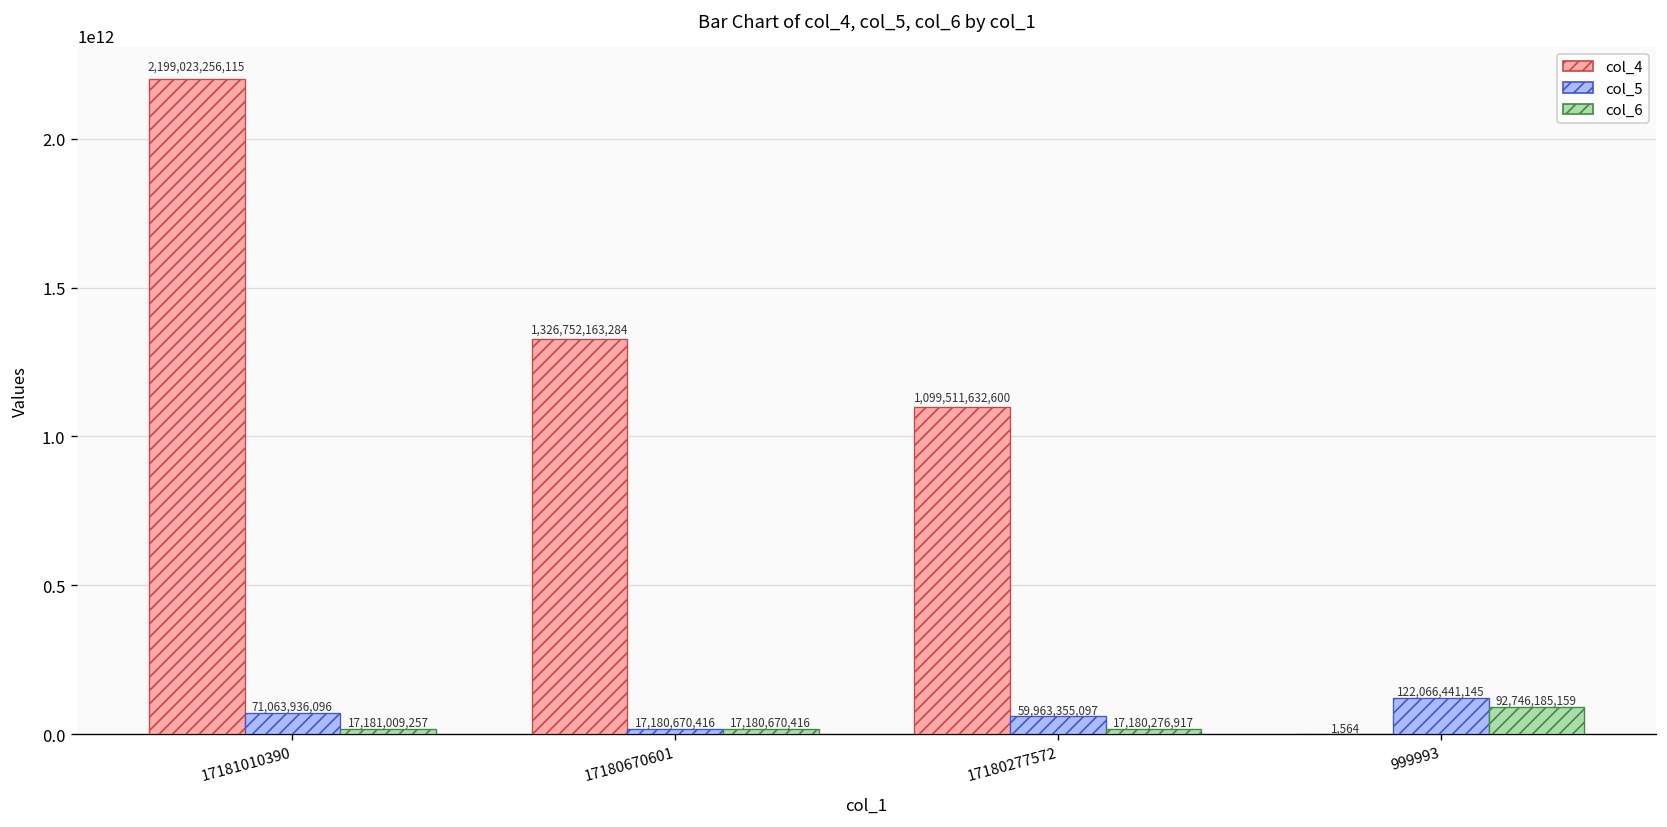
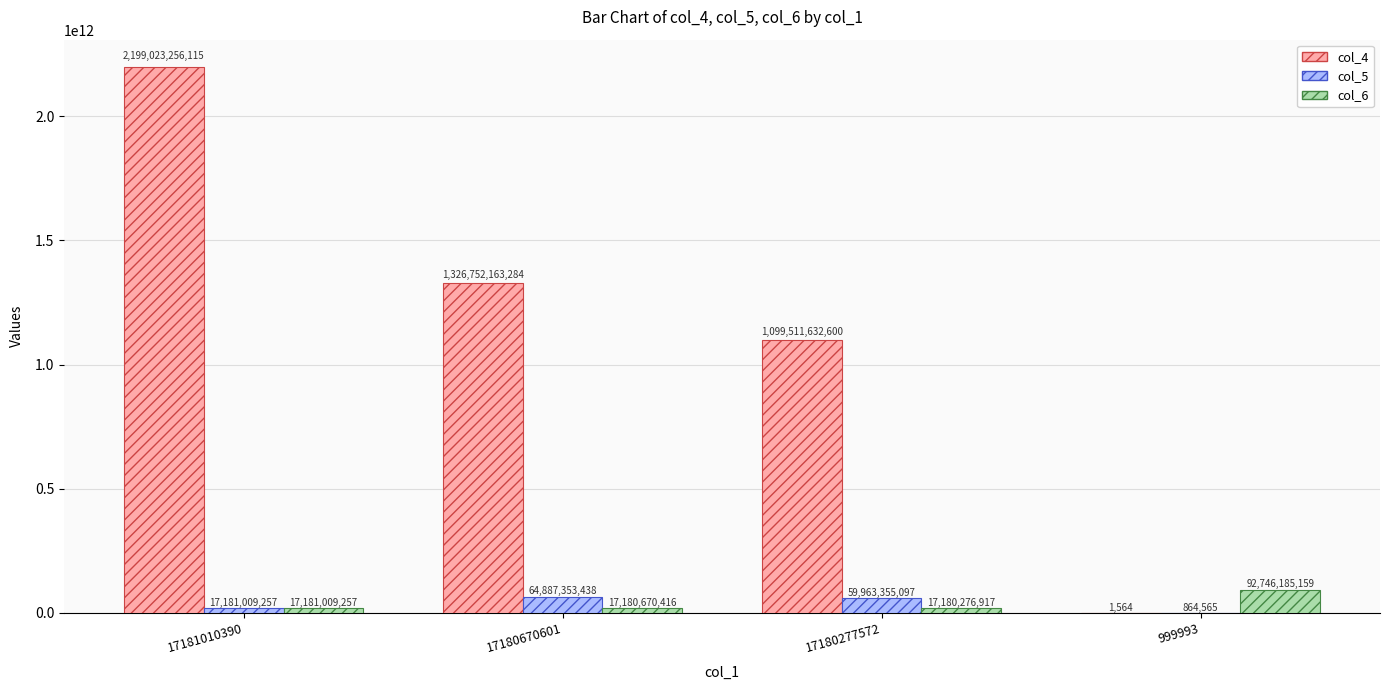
col_5, 17181010390: 71,063,936,096 -> 17,181,009,257
col_5, 17180670601: 17,180,670,416 -> 64,887,353,438
col_5, 999993: 122,066,441,145 -> 864,565
